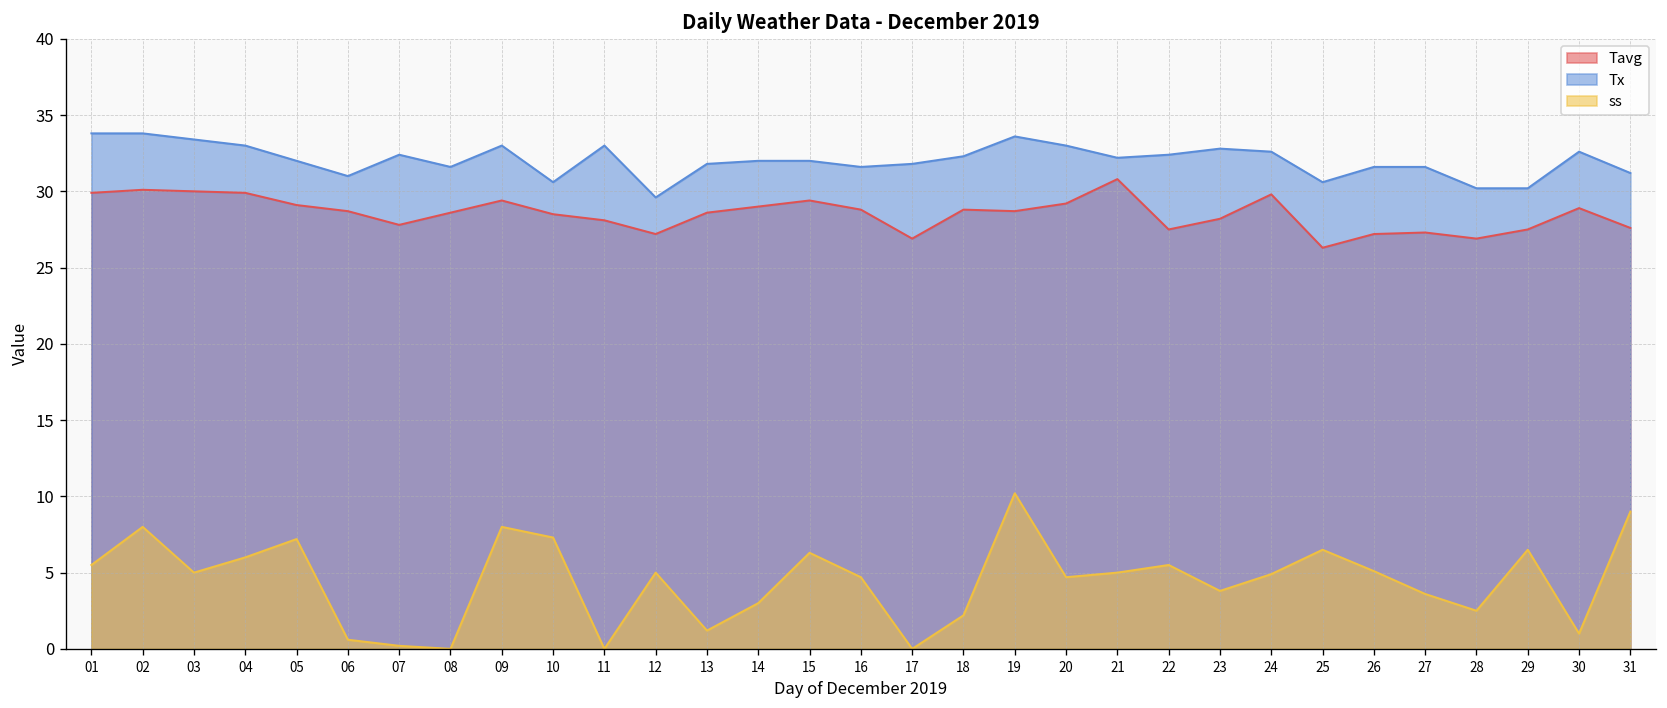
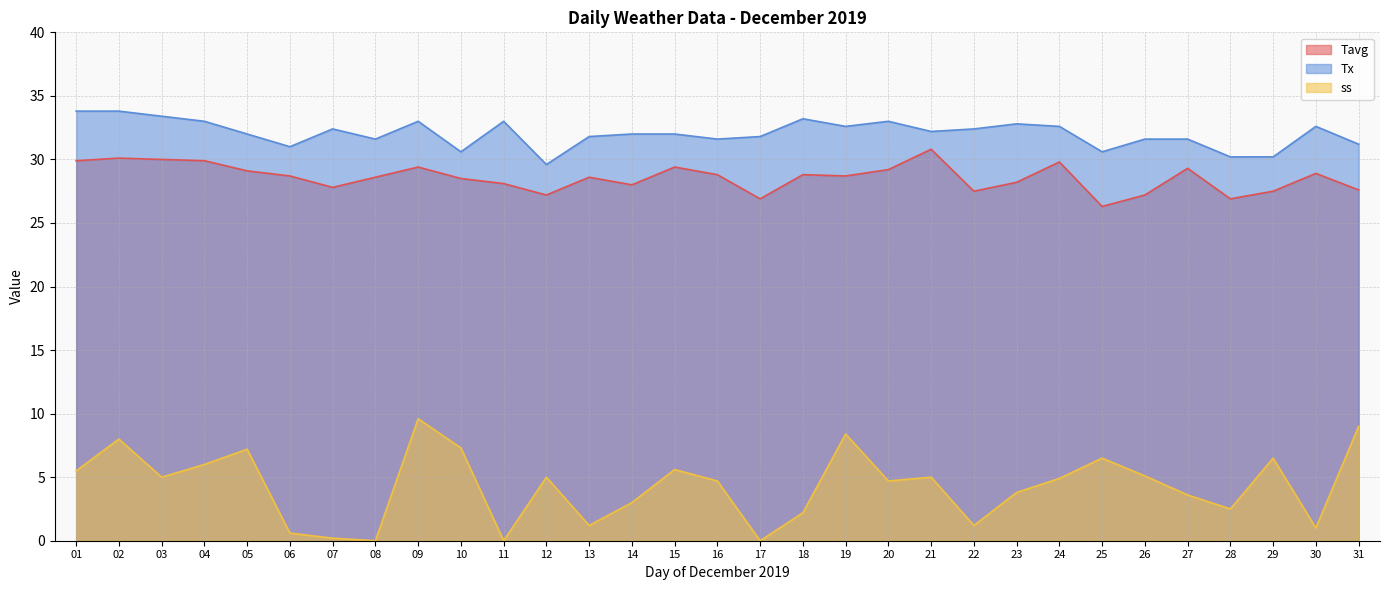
ss, 09: 8.0 -> 9.6
Tavg, 14: 29 -> 28
ss, 15: 6.3 -> 5.6
Tx, 18: 32.3 -> 33.2
Tx, 19: 33.6 -> 32.6
ss, 19: 10.2 -> 8.4
ss, 22: 5.5 -> 1.2
Tavg, 27: 27.3 -> 29.3
